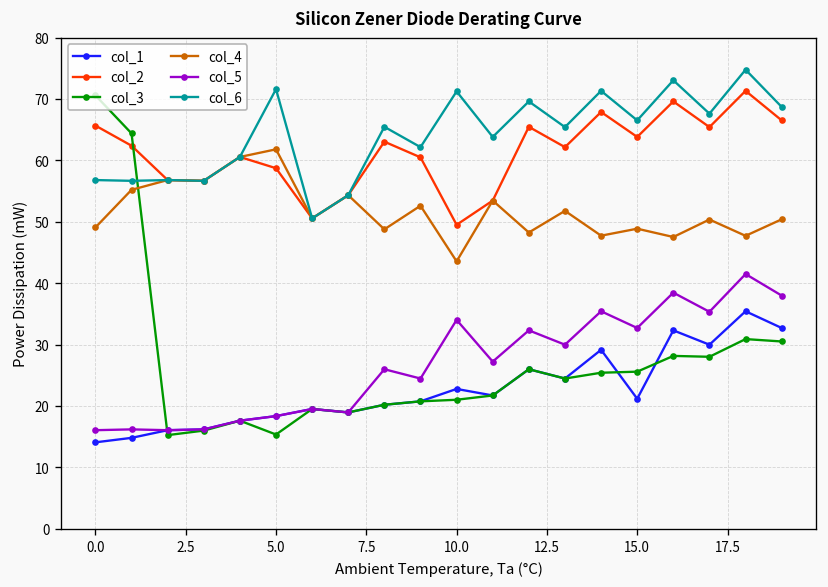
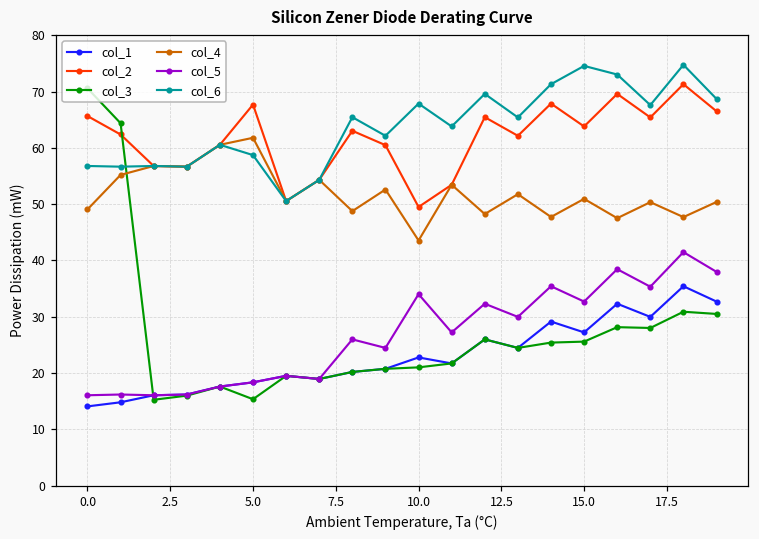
col_2, 5.0: 59 -> 68
col_6, 5.0: 72 -> 59
col_6, 10.0: 71 -> 68
col_1, 15.0: 21 -> 27
col_4, 15.0: 49 -> 51
col_6, 15.0: 67 -> 75
